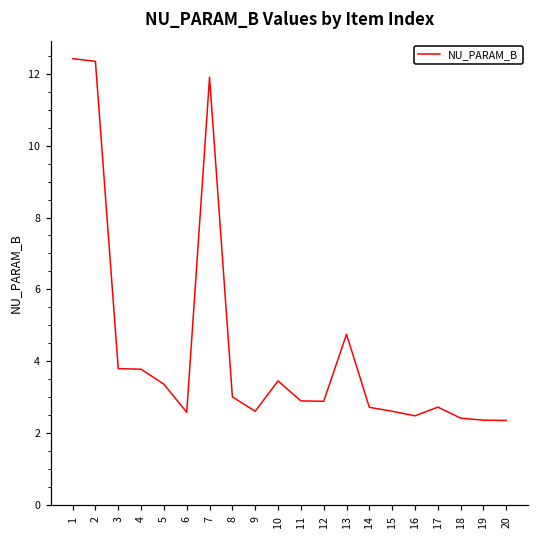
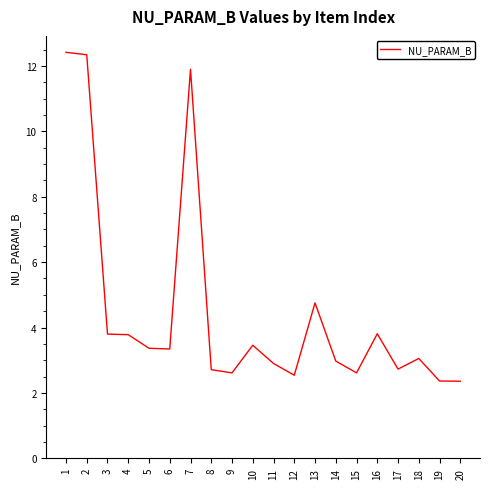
6: 2.6 -> 3.3
8: 3.0 -> 2.7
12: 2.9 -> 2.5
14: 2.7 -> 3.0
16: 2.5 -> 3.8
18: 2.4 -> 3.1
